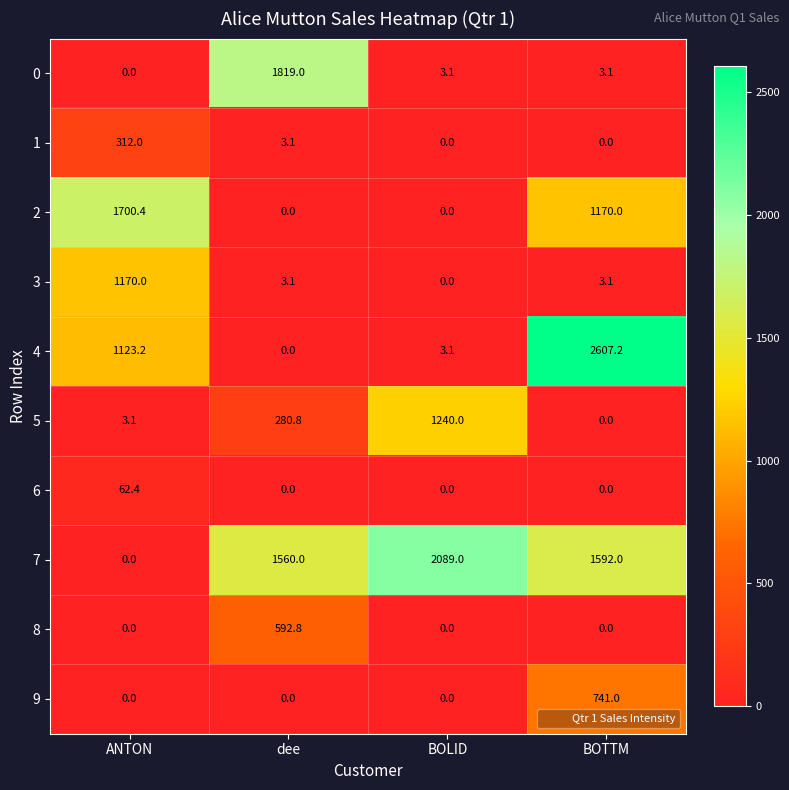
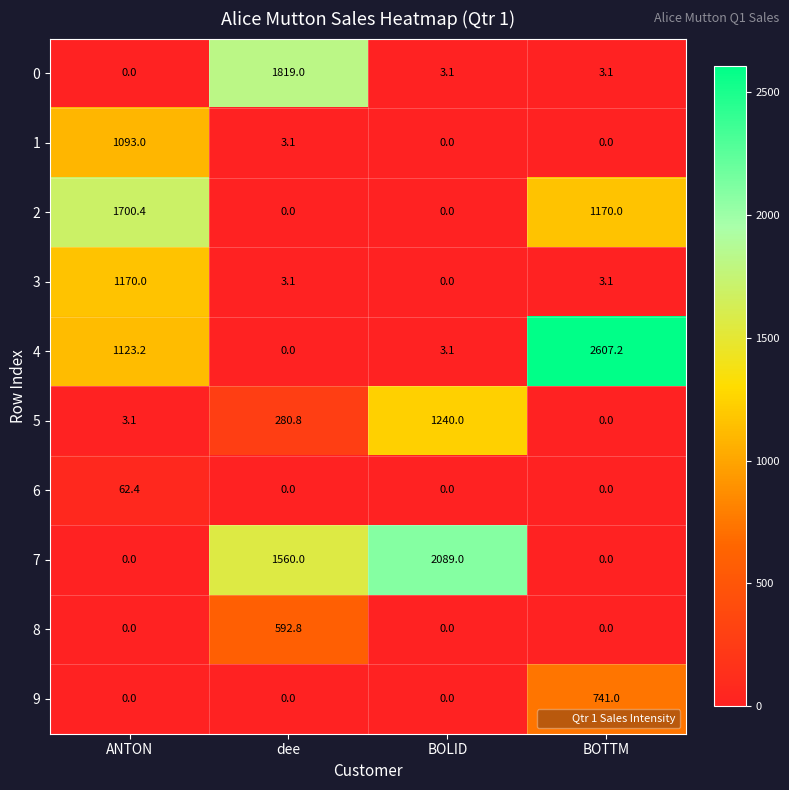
1, ANTON: 312.0 -> 1093.0
7, BOTTM: 1592.0 -> 0.0
